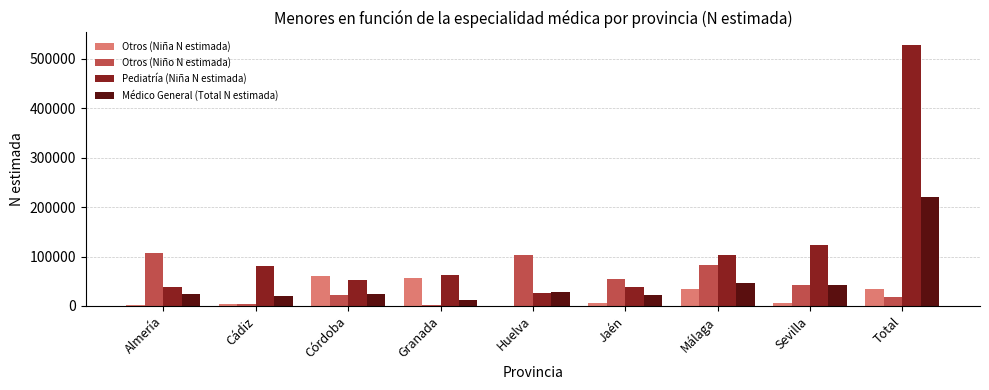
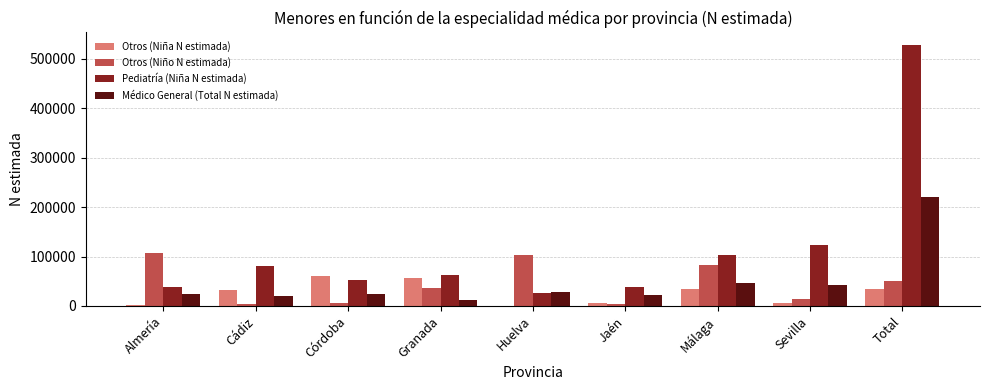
Otros (Niña N estimada), Cádiz: 0 -> 30000
Otros (Niño N estimada), Córdoba: 20000 -> 10000
Otros (Niño N estimada), Granada: 0 -> 40000
Otros (Niño N estimada), Jaén: 50000 -> 0
Otros (Niño N estimada), Sevilla: 40000 -> 10000
Otros (Niño N estimada), Total: 20000 -> 50000
